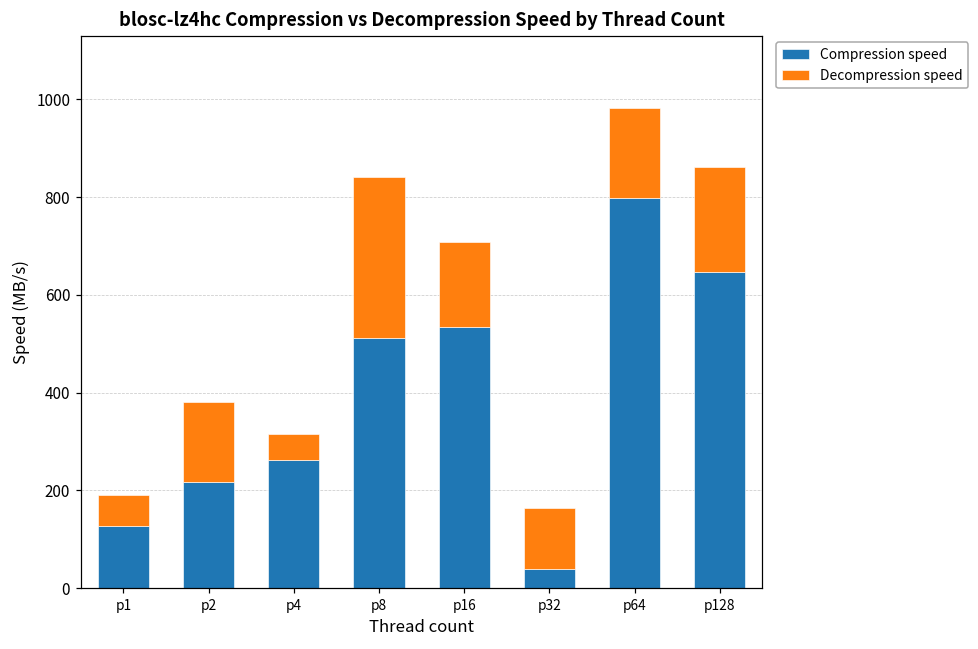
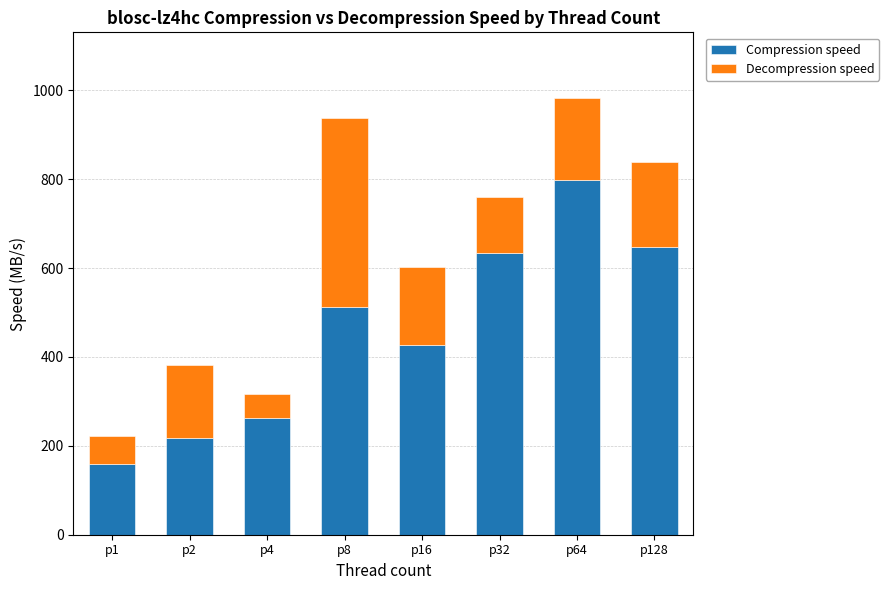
Compression speed, p1: 130 -> 160
Decompression speed, p8: 330 -> 430
Compression speed, p16: 530 -> 430
Compression speed, p32: 40 -> 630
Decompression speed, p128: 220 -> 190
